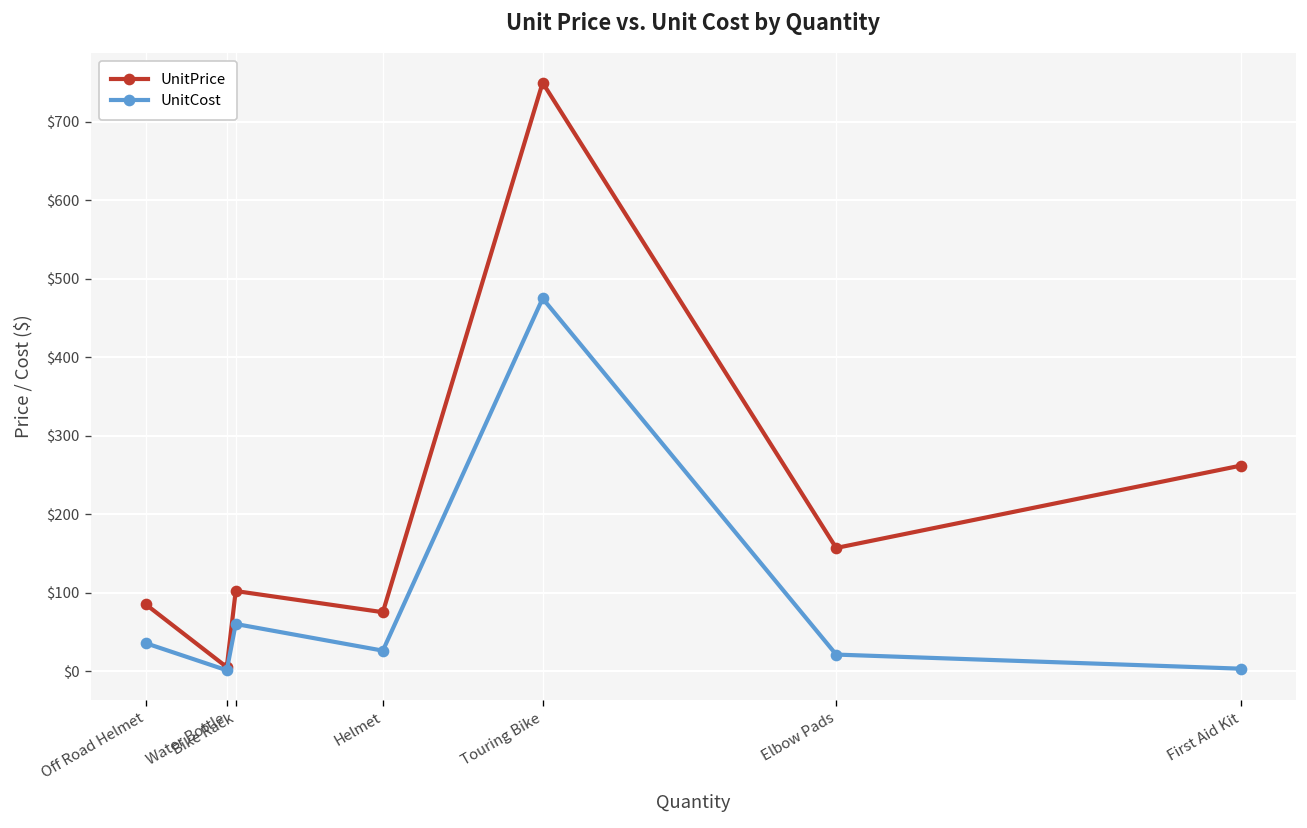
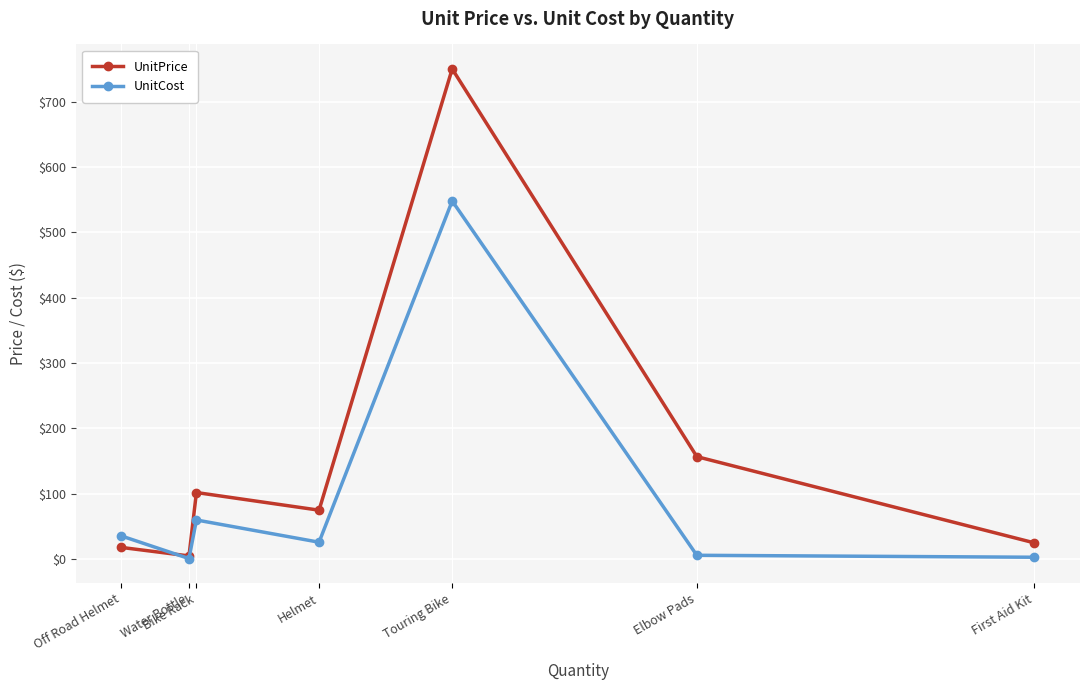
UnitPrice, Off Road Helmet: $90 -> $20
UnitCost, Touring Bike: $480 -> $550
UnitCost, Elbow Pads: $20 -> $10
UnitPrice, First Aid Kit: $260 -> $30
